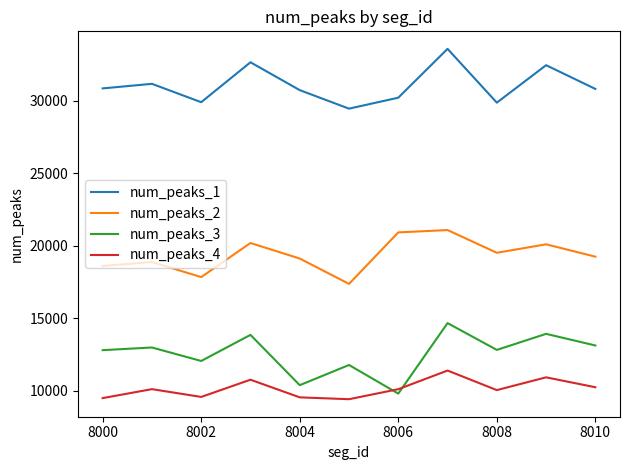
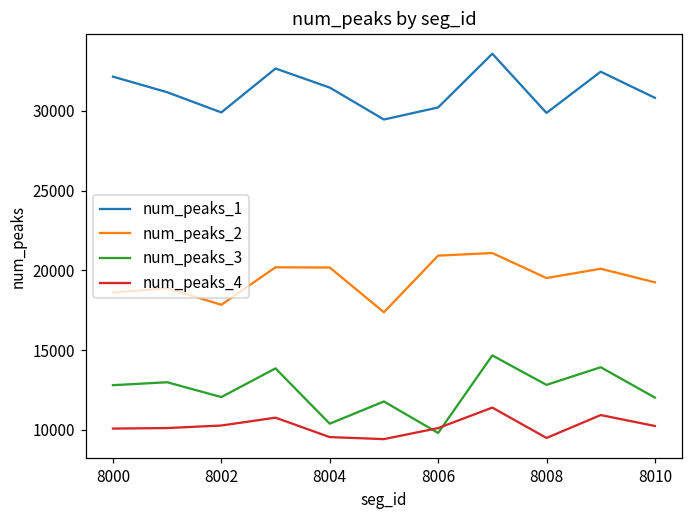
num_peaks_1, 8000: 30900 -> 32200
num_peaks_4, 8000: 9500 -> 10100
num_peaks_4, 8002: 9600 -> 10300
num_peaks_1, 8004: 30700 -> 31500
num_peaks_2, 8004: 19100 -> 20200
num_peaks_4, 8008: 10000 -> 9500
num_peaks_3, 8010: 13100 -> 12000
